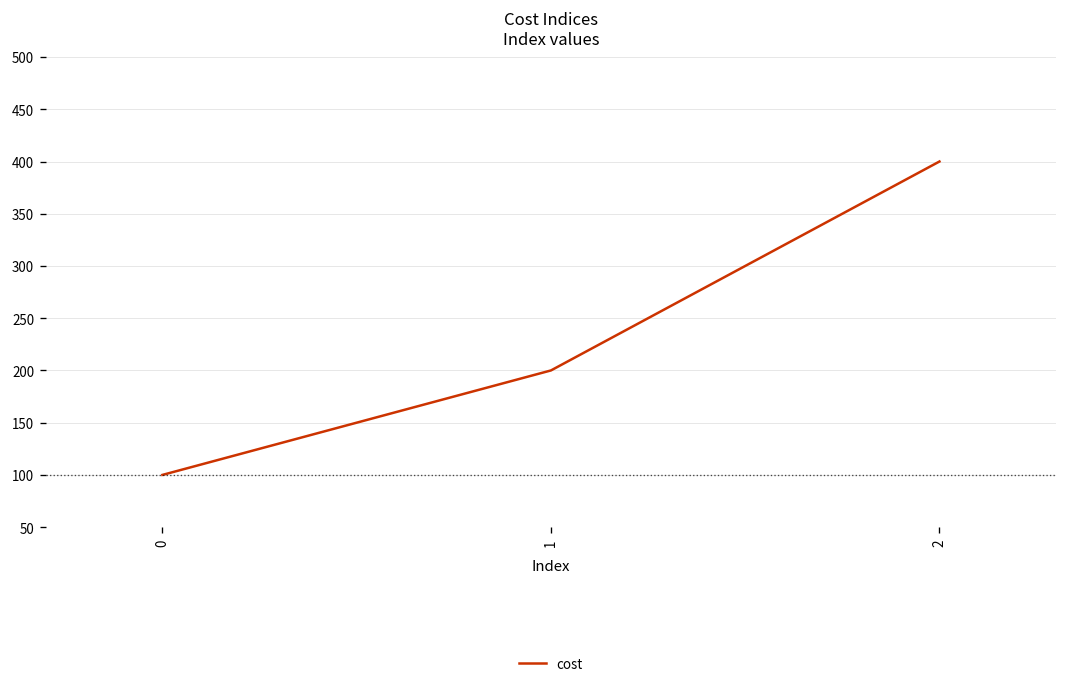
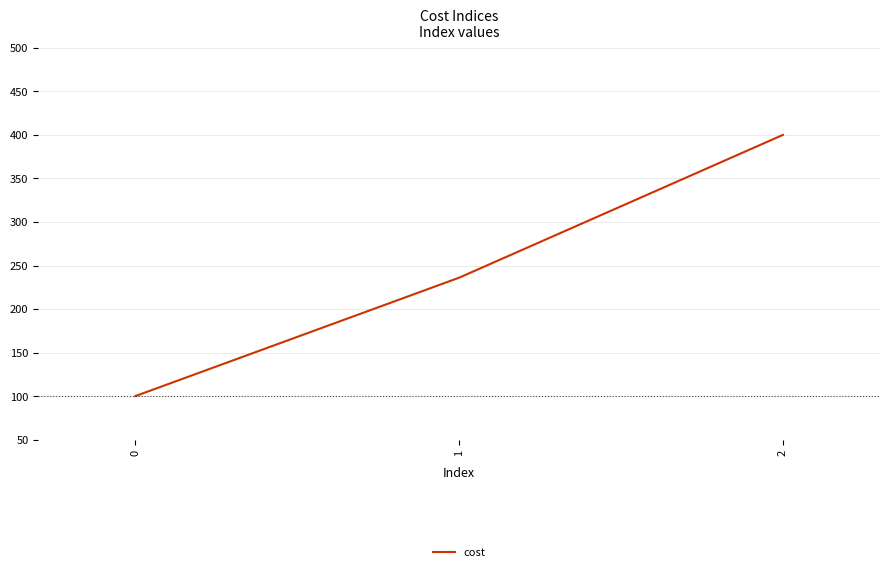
1: 200 -> 240
